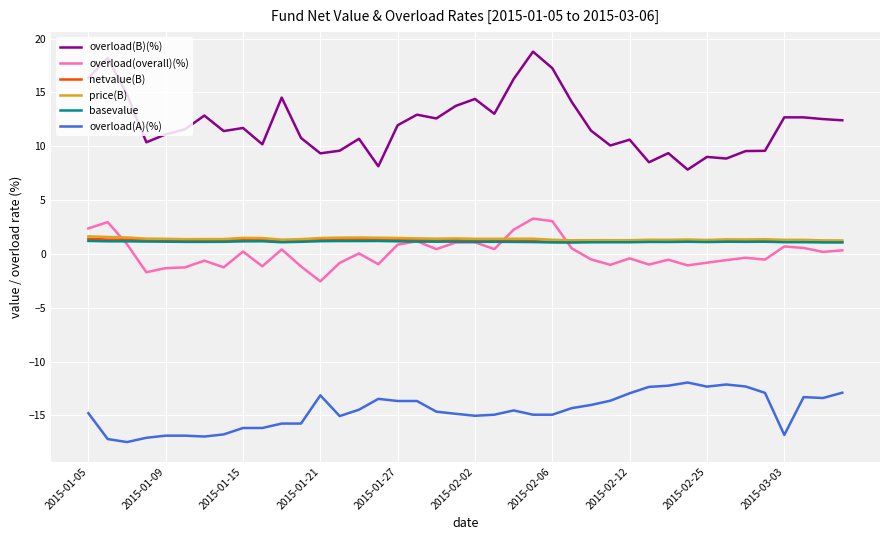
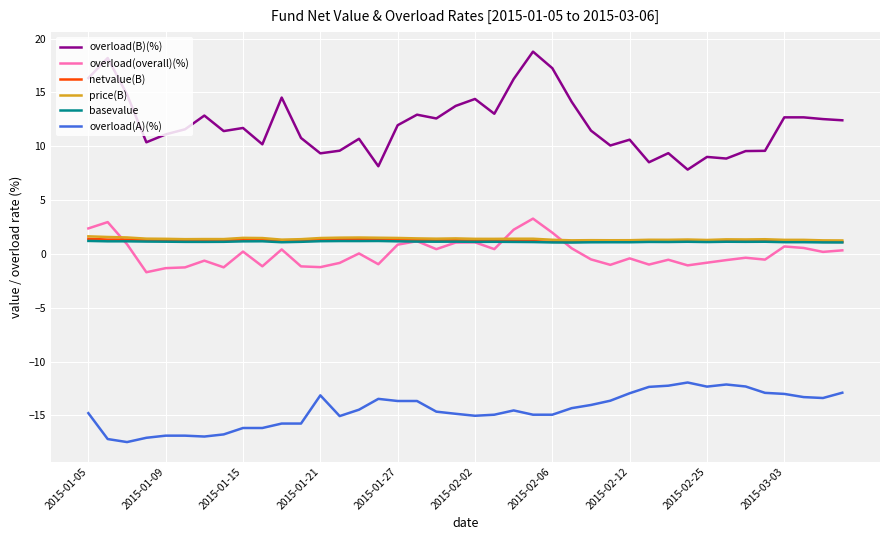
overload(overall)(%), 2015-01-21: -2.6 -> -1.2
overload(overall)(%), 2015-02-06: 3.0 -> 2.0
overload(A)(%), 2015-03-03: -16.8 -> -13.0
